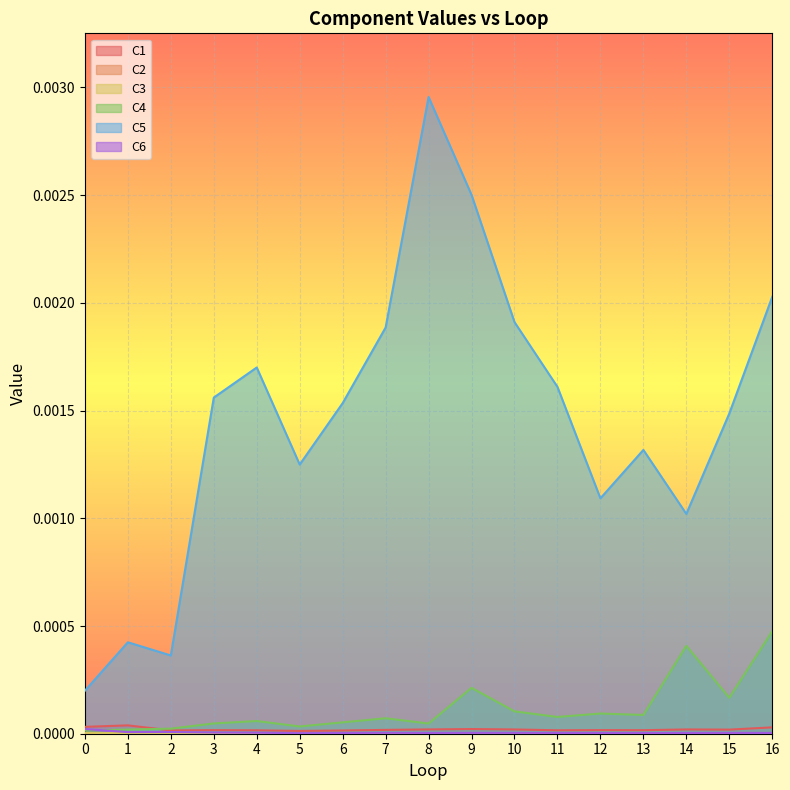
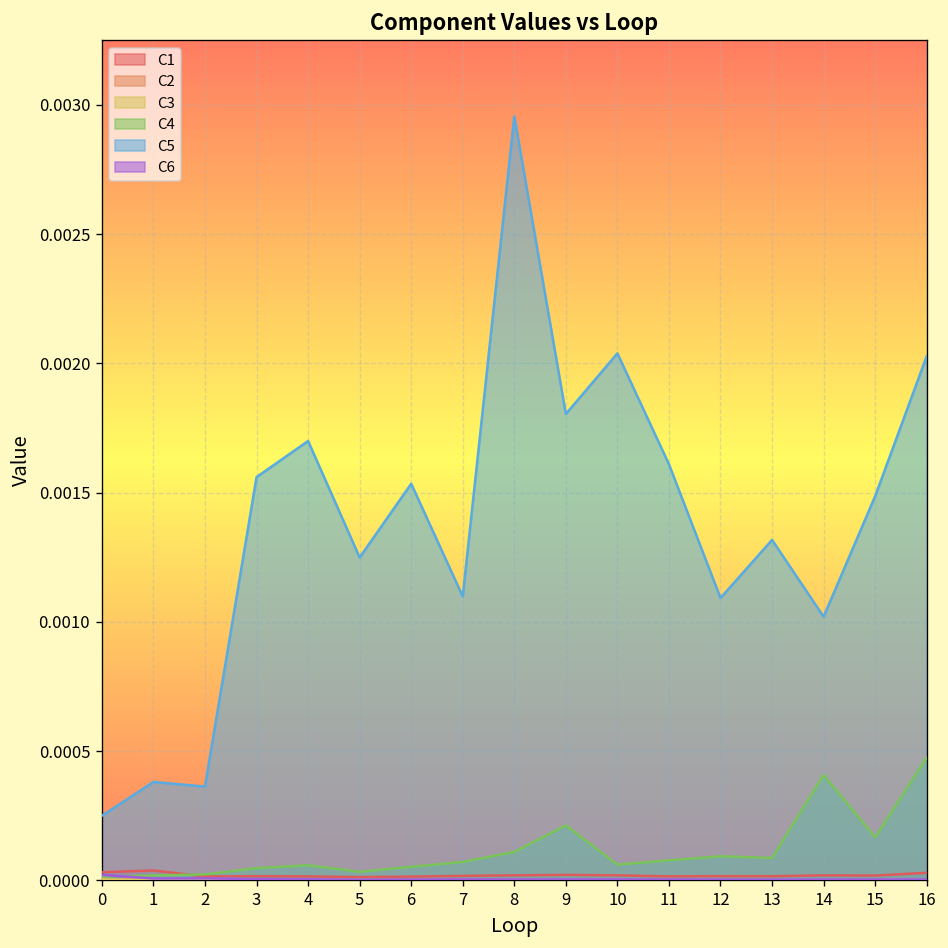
C5, 0: 0.00020 -> 0.00025
C5, 1: 0.00042 -> 0.00038
C5, 7: 0.00189 -> 0.00110
C4, 8: 0.00005 -> 0.00011
C5, 9: 0.00250 -> 0.00180
C4, 10: 0.00010 -> 0.00006
C5, 10: 0.00191 -> 0.00204
